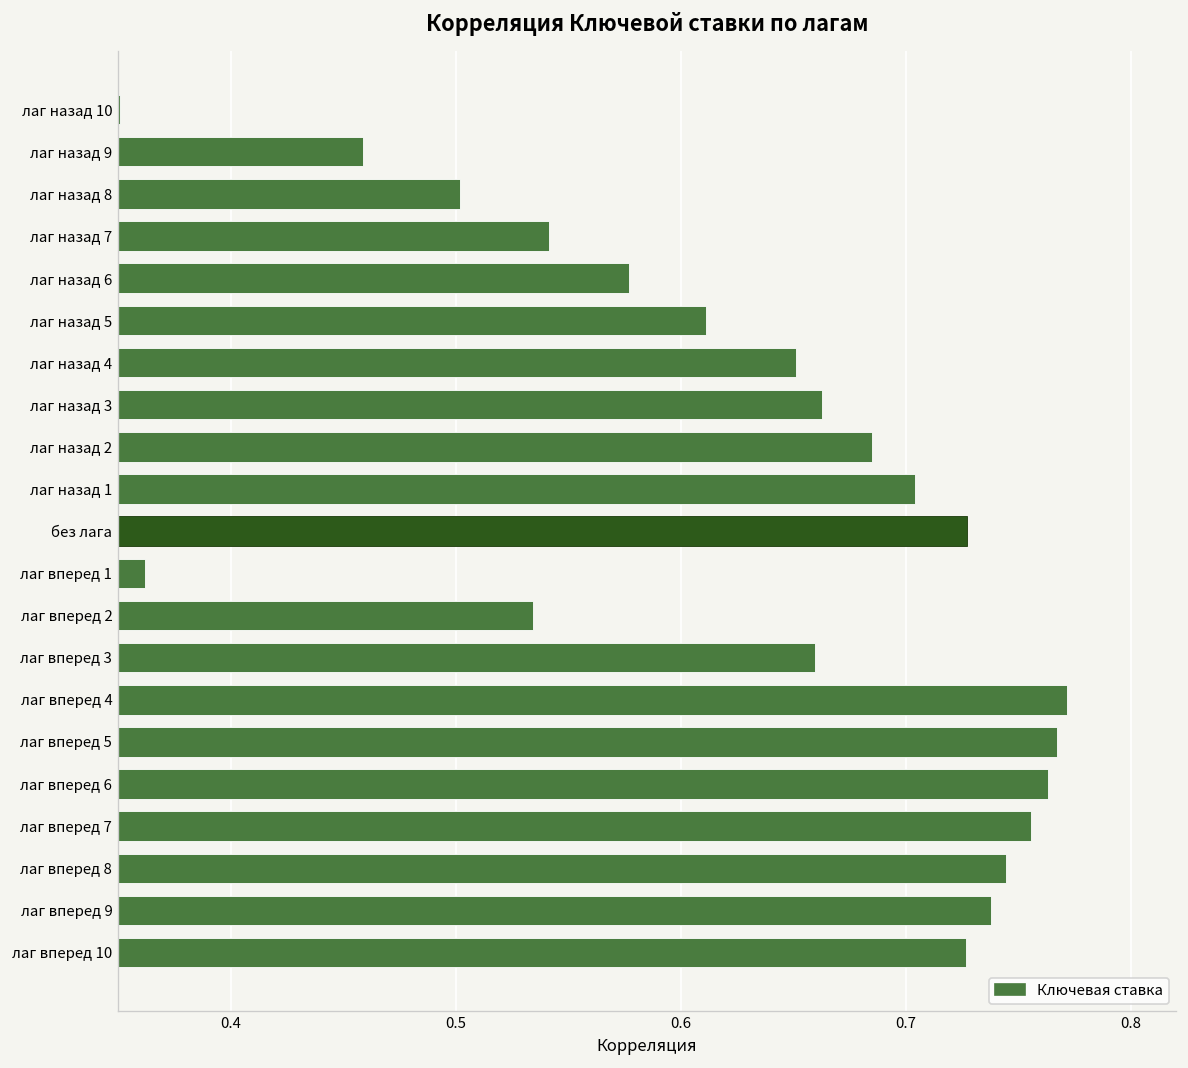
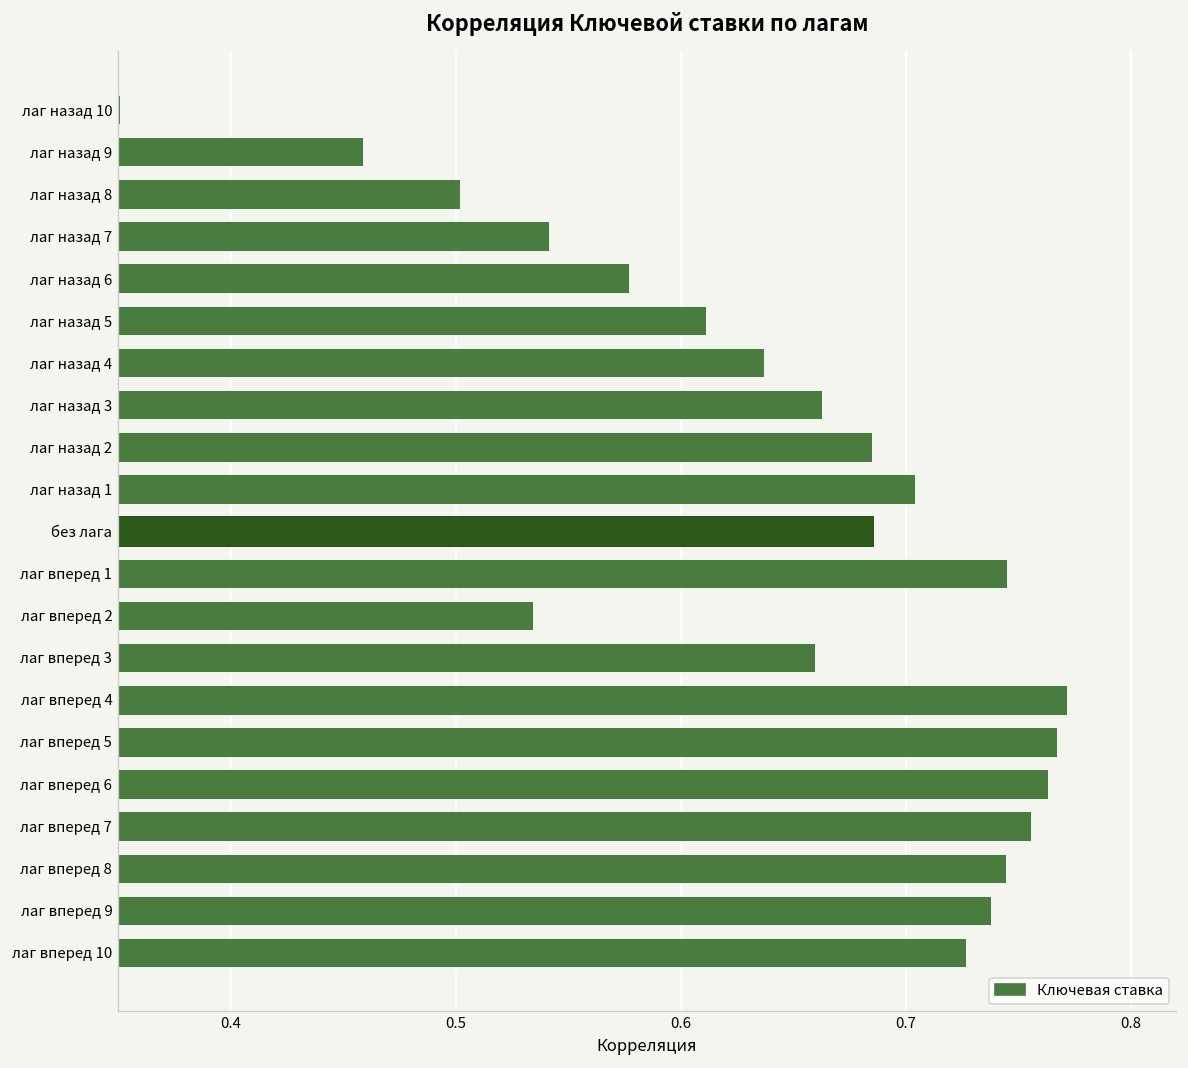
лаг назад 4: 0.651 -> 0.637
без лага: 0.727 -> 0.685
лаг вперед 1: 0.362 -> 0.745
